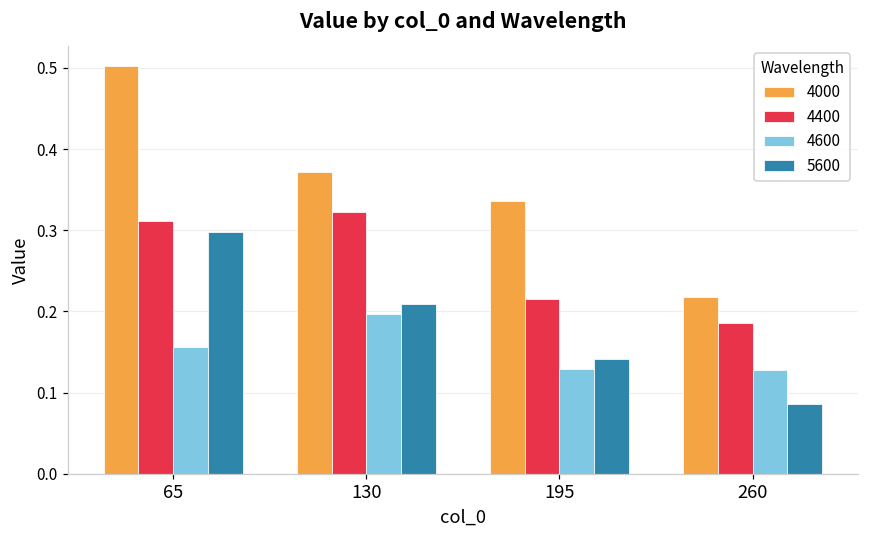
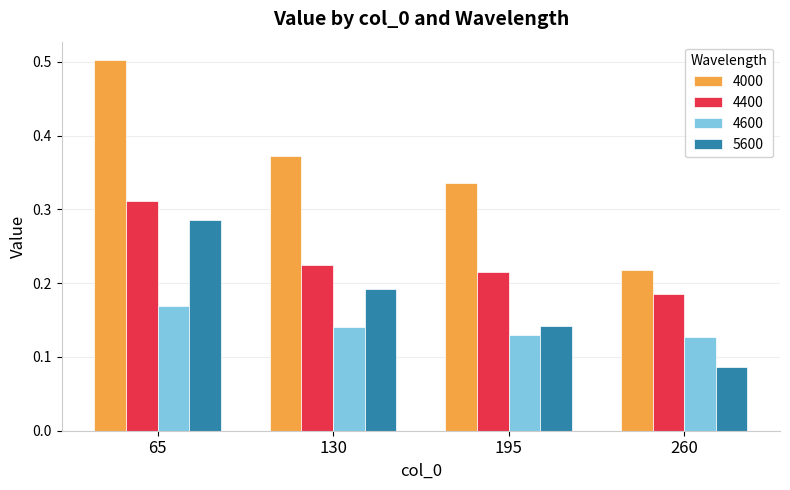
4600, 65: 0.16 -> 0.17
5600, 65: 0.30 -> 0.29
4400, 130: 0.32 -> 0.22
4600, 130: 0.20 -> 0.14
5600, 130: 0.21 -> 0.19
